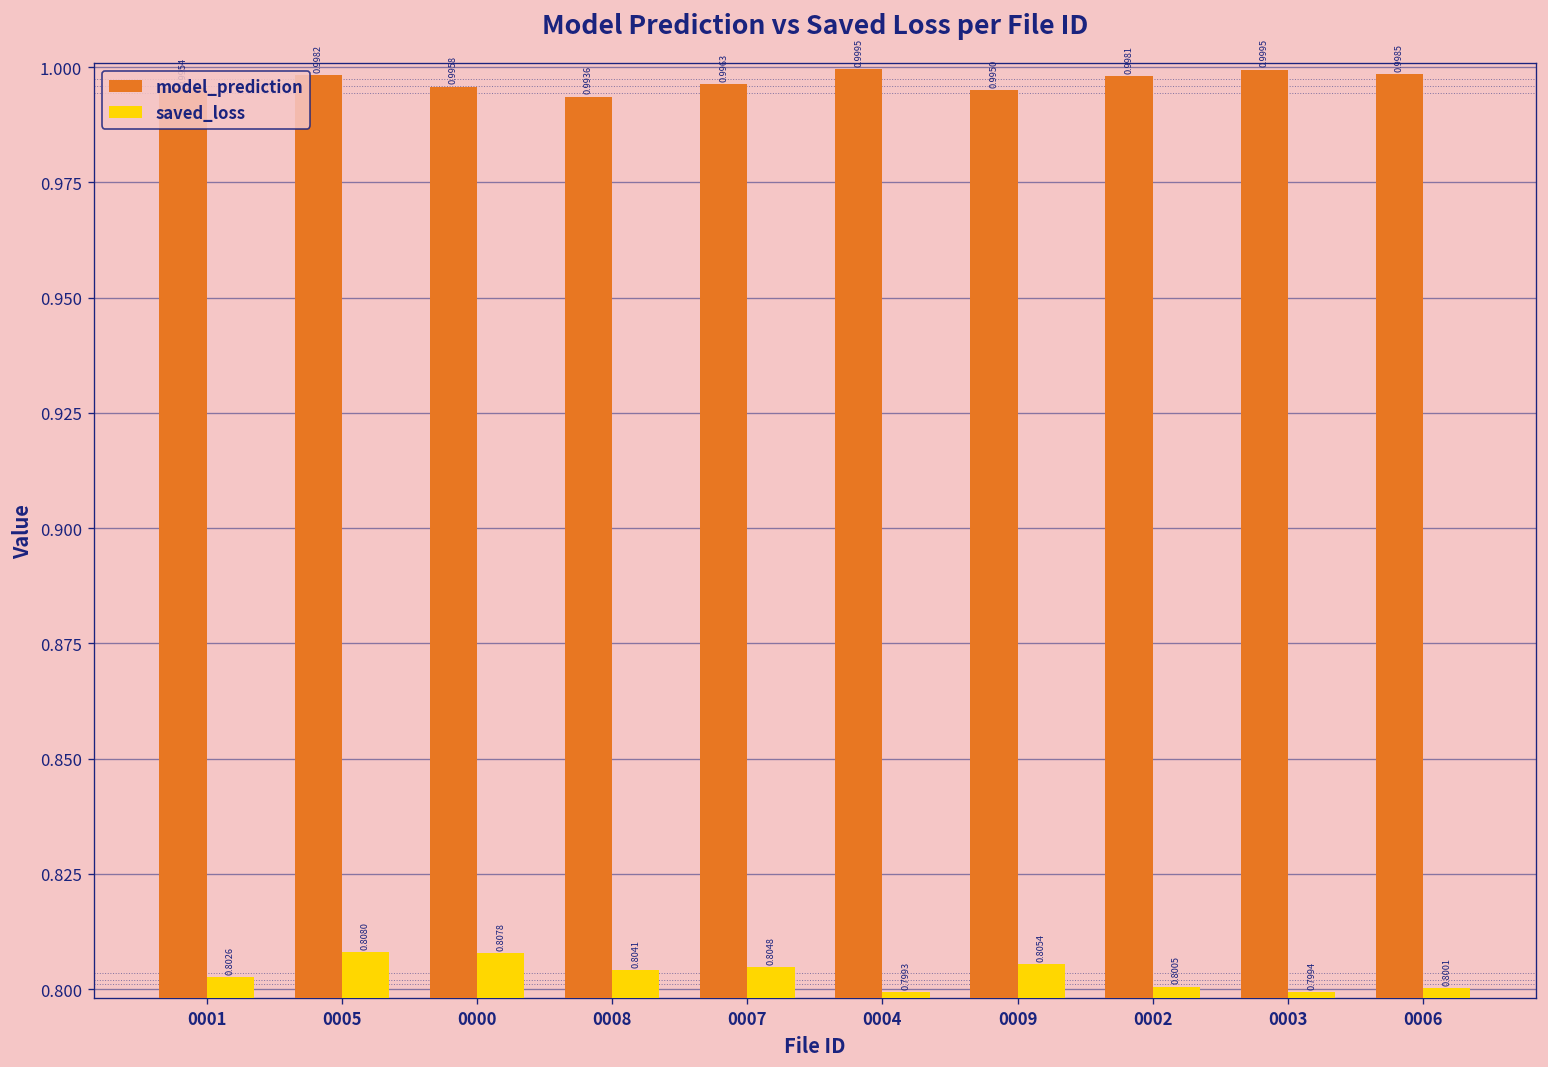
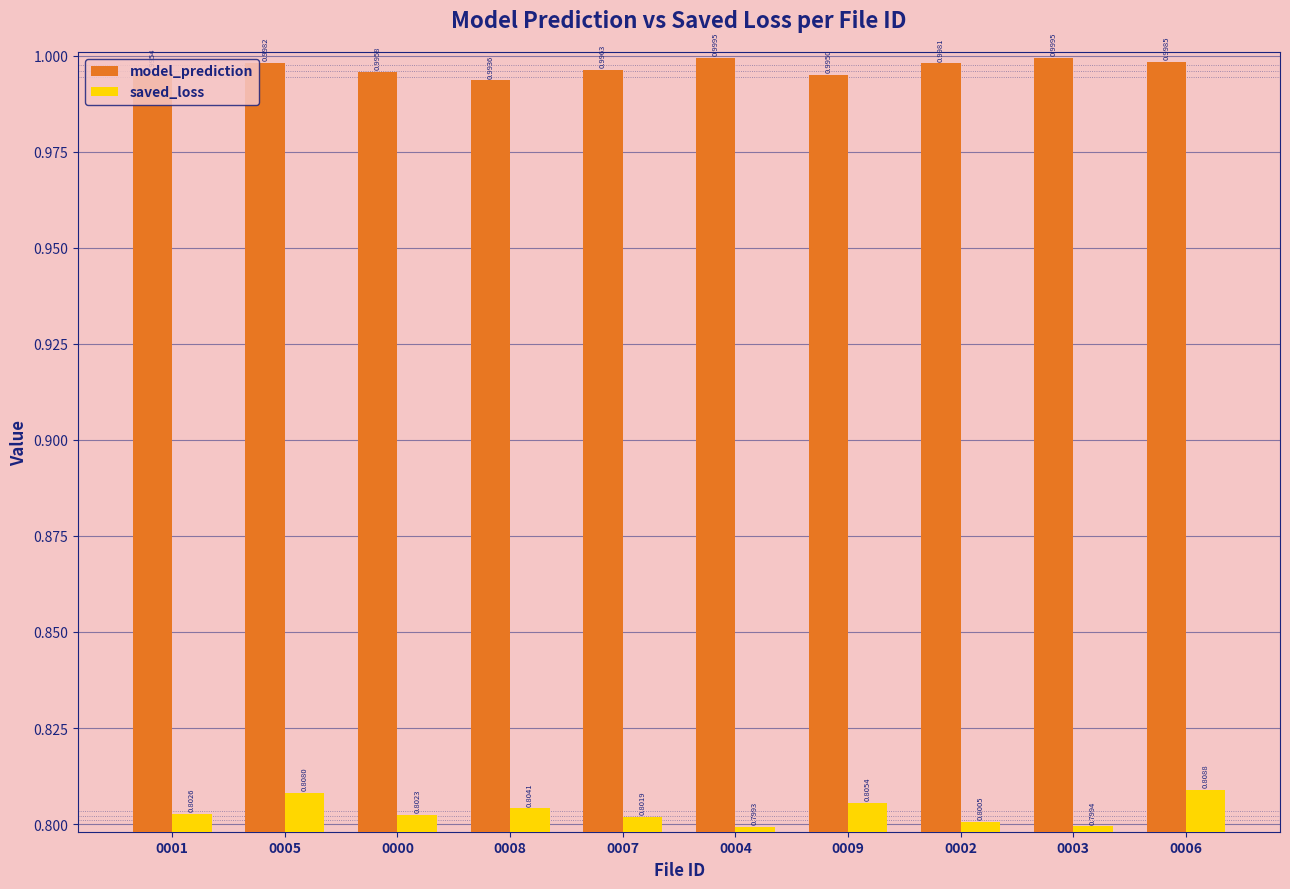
saved_loss, 0000: 0.8078 -> 0.8023
saved_loss, 0007: 0.8048 -> 0.8019
saved_loss, 0006: 0.8001 -> 0.8088
